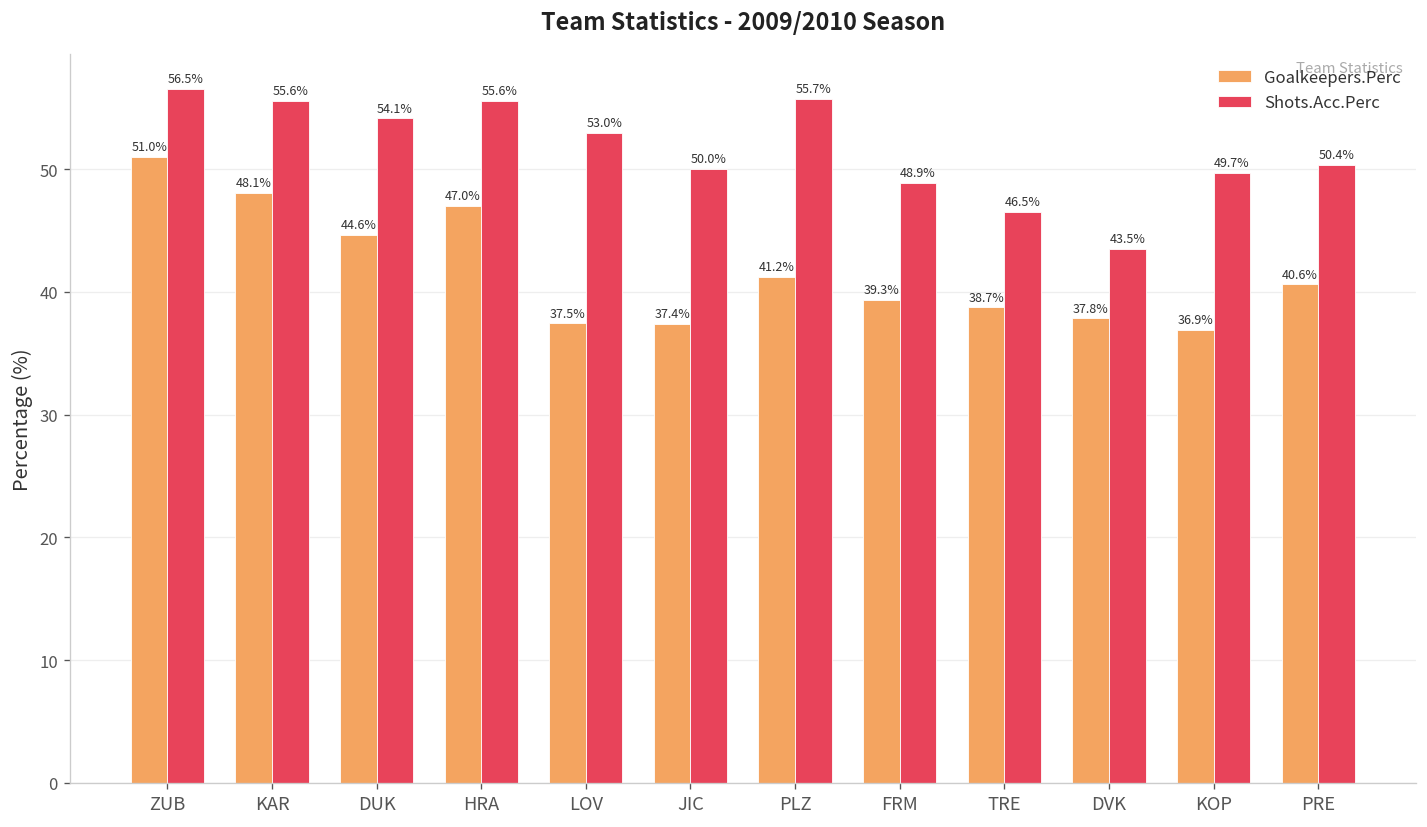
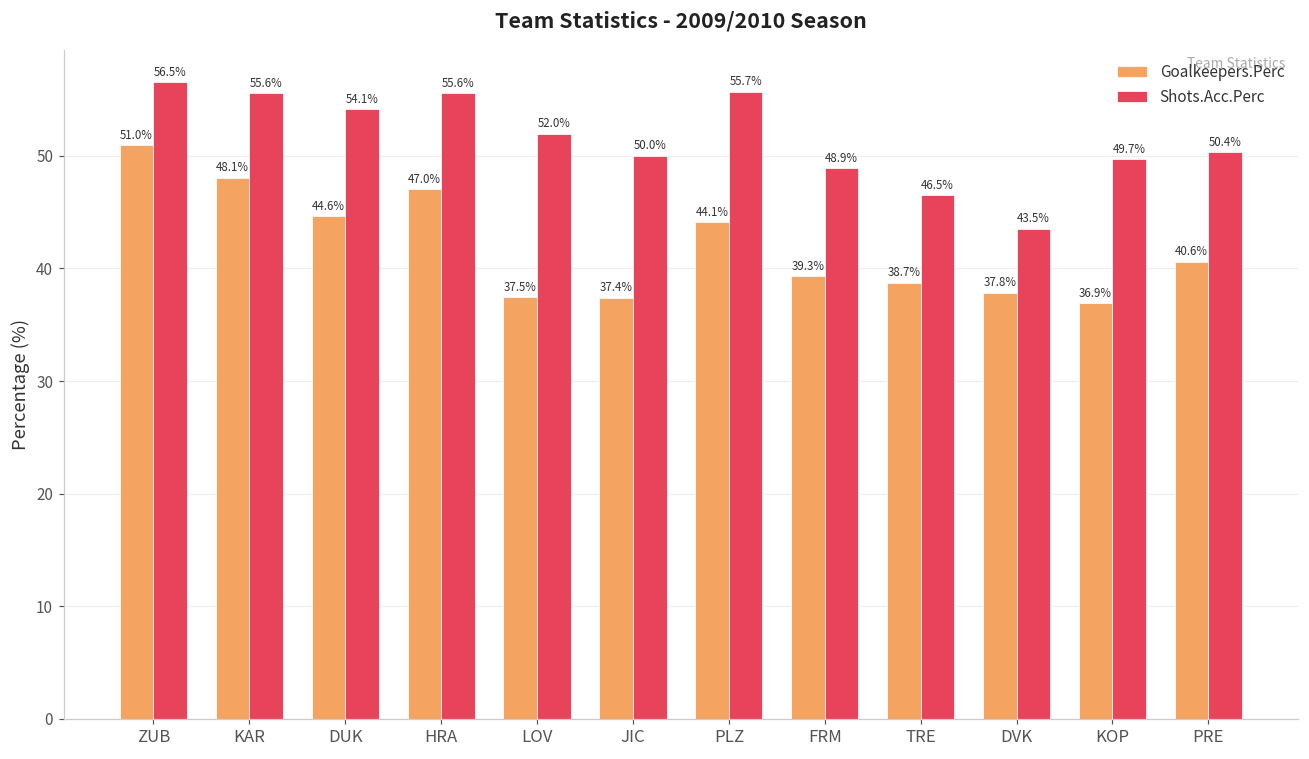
Shots.Acc.Perc, LOV: 53.0% -> 52.0%
Goalkeepers.Perc, PLZ: 41.2% -> 44.1%
